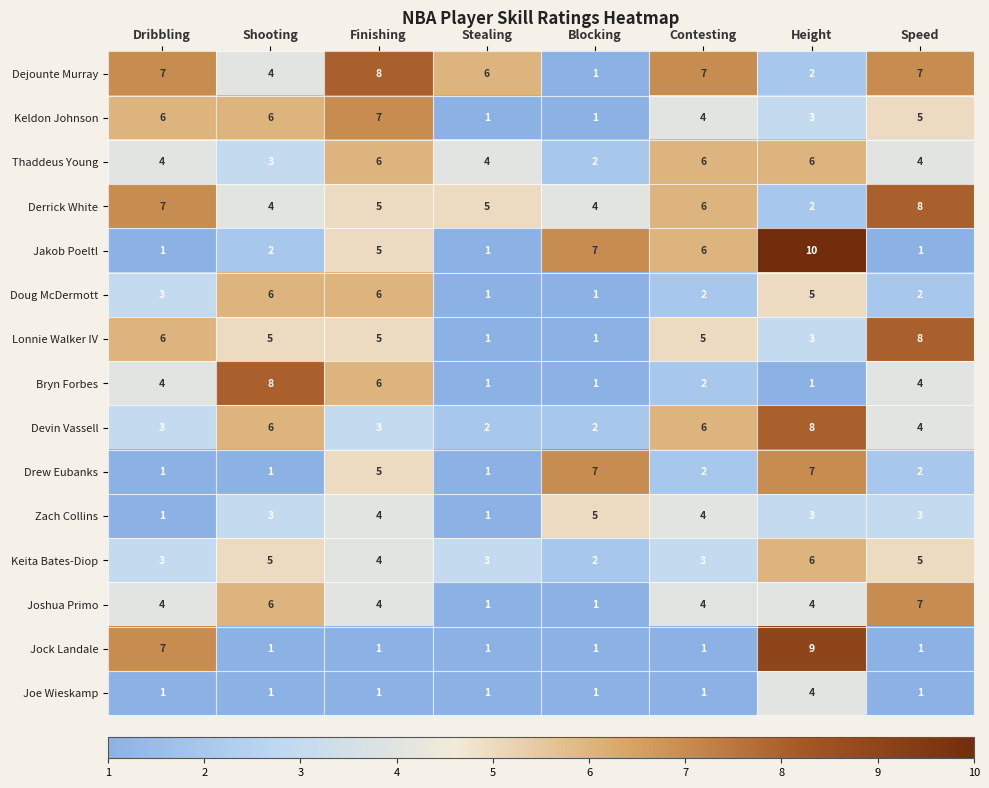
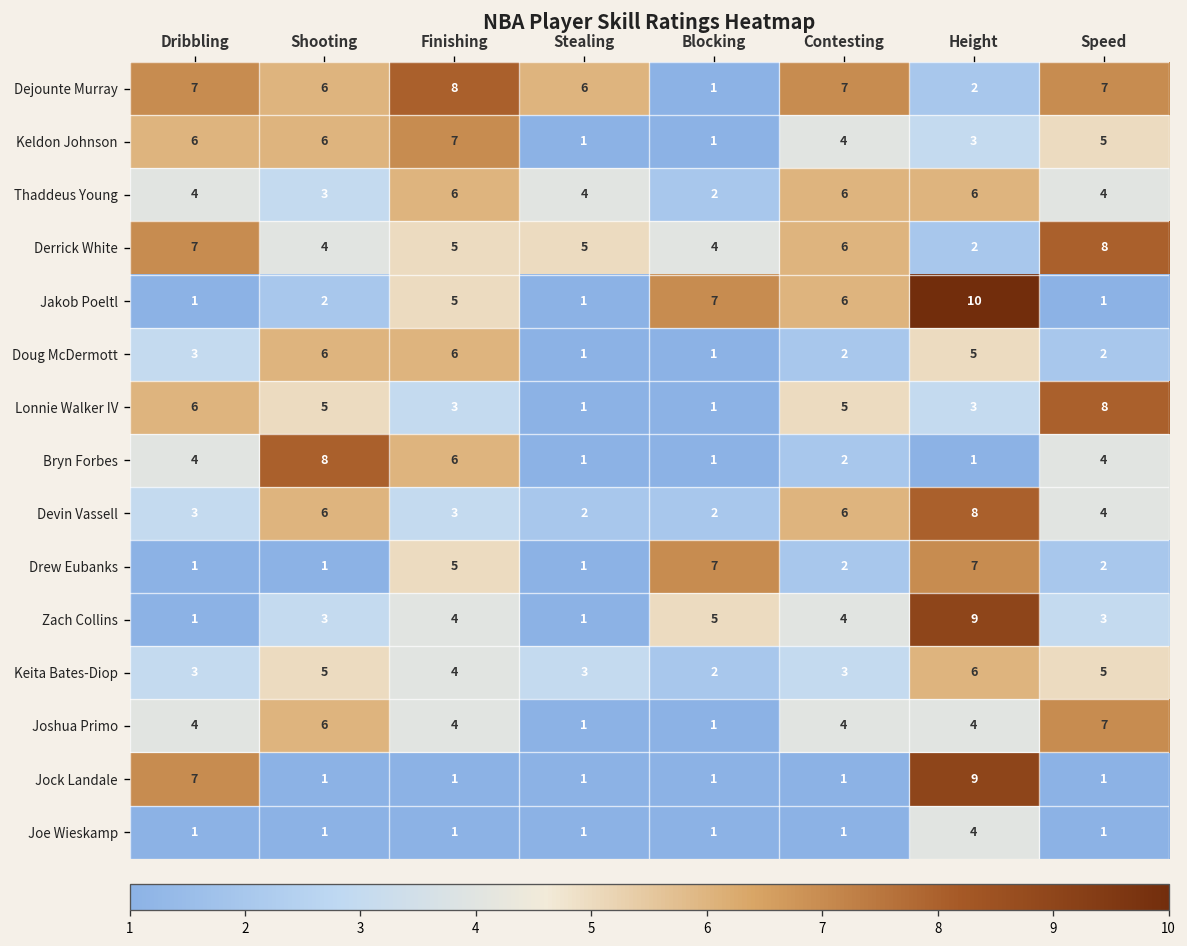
Dejounte Murray, Shooting: 4 -> 6
Lonnie Walker IV, Finishing: 5 -> 3
Zach Collins, Height: 3 -> 9
